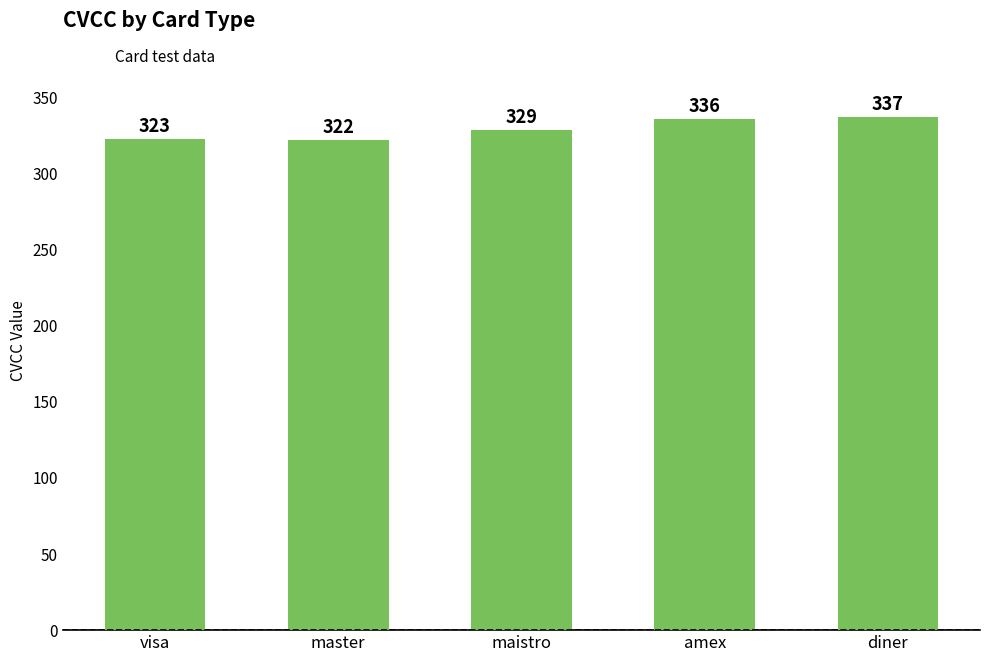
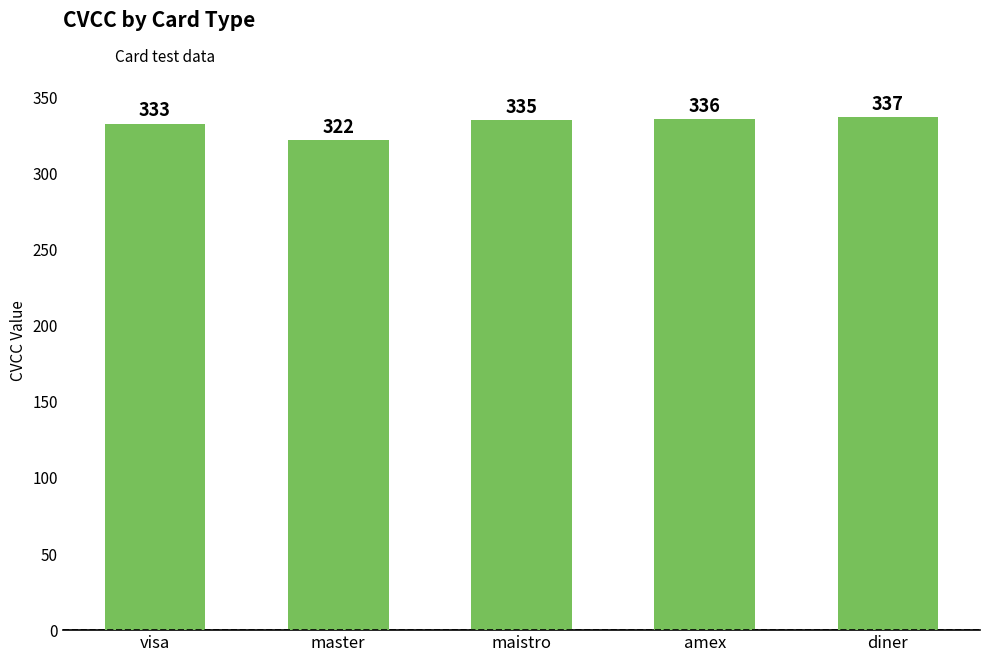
visa: 323 -> 333
maistro: 329 -> 335
